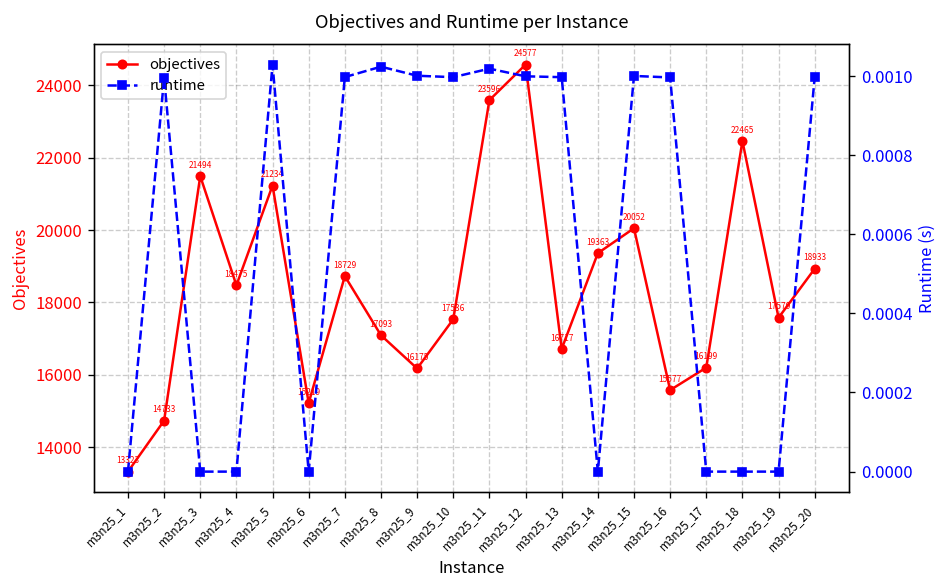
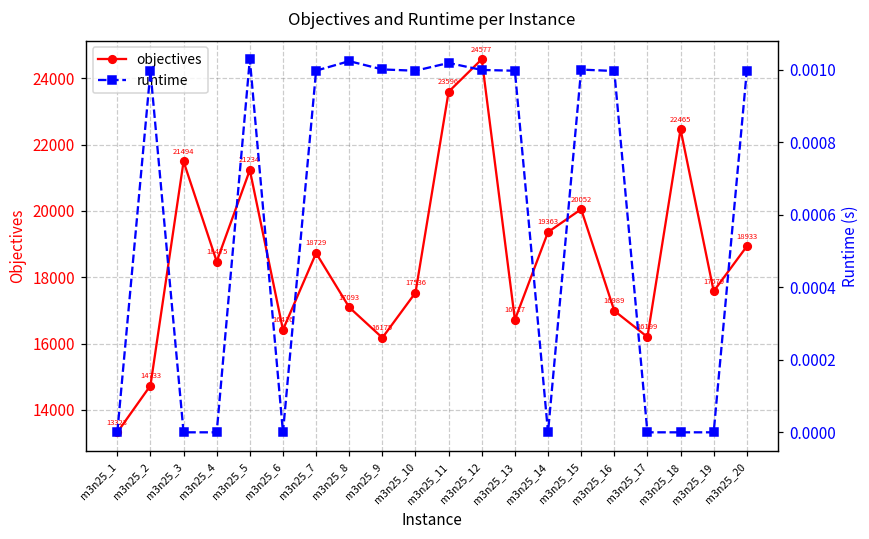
objectives, m3n25_6: 15219 -> 16416
objectives, m3n25_16: 15577 -> 16989
